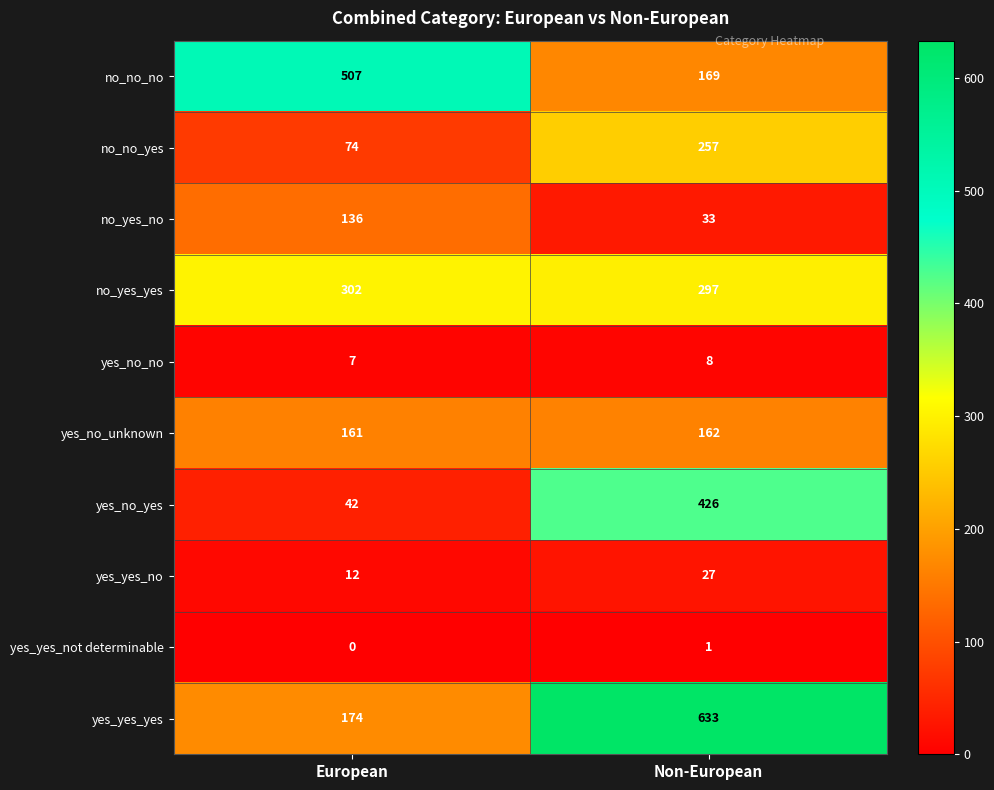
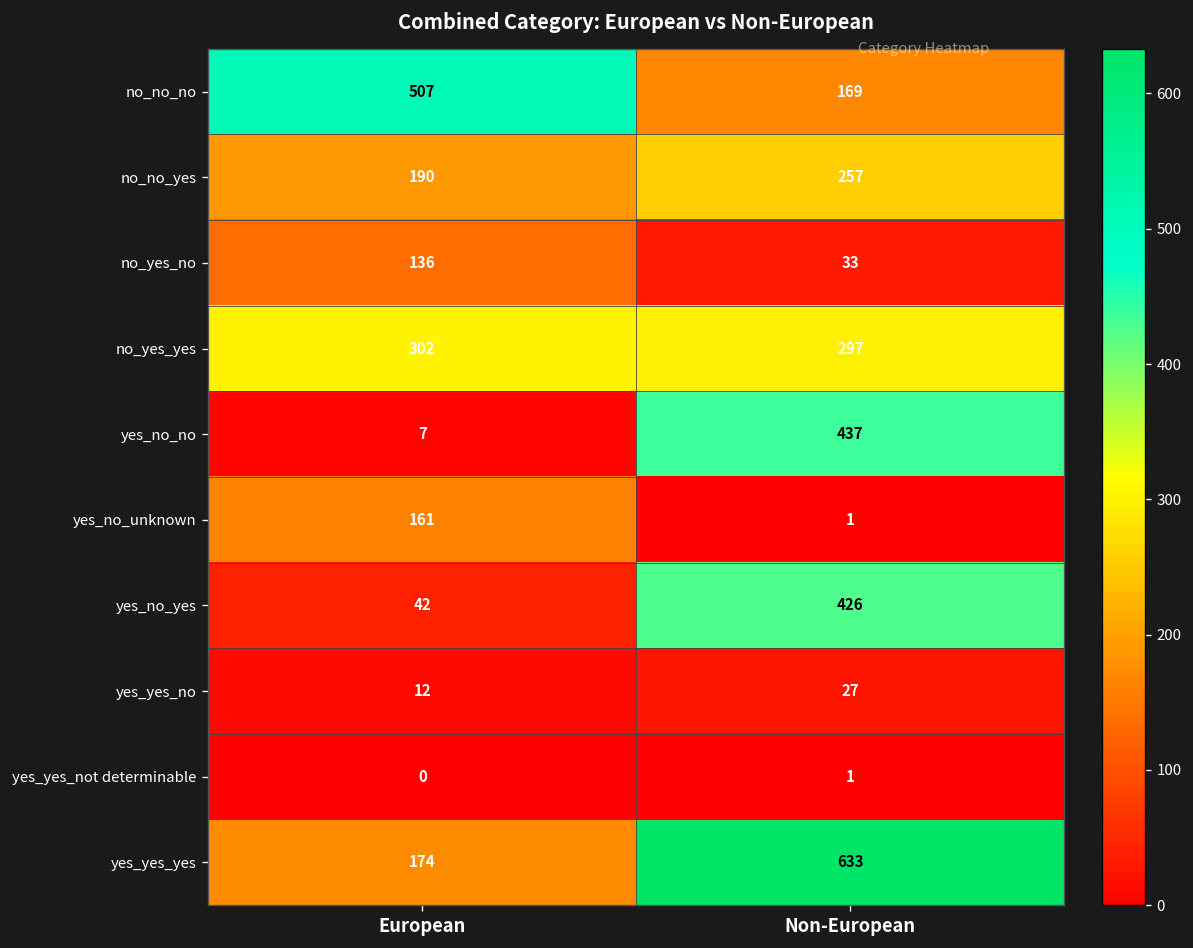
no_no_yes, European: 74 -> 190
yes_no_no, Non-European: 8 -> 437
yes_no_unknown, Non-European: 162 -> 1
